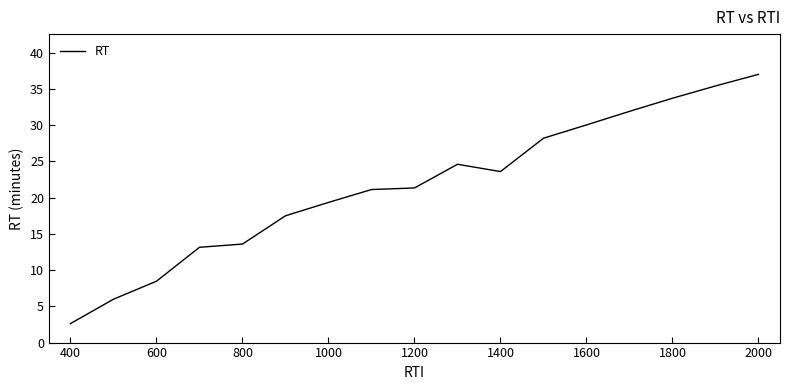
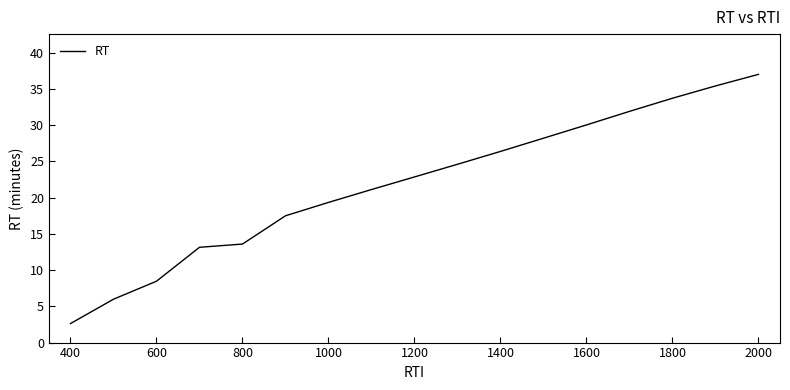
1200: 21 -> 23
1400: 24 -> 26
